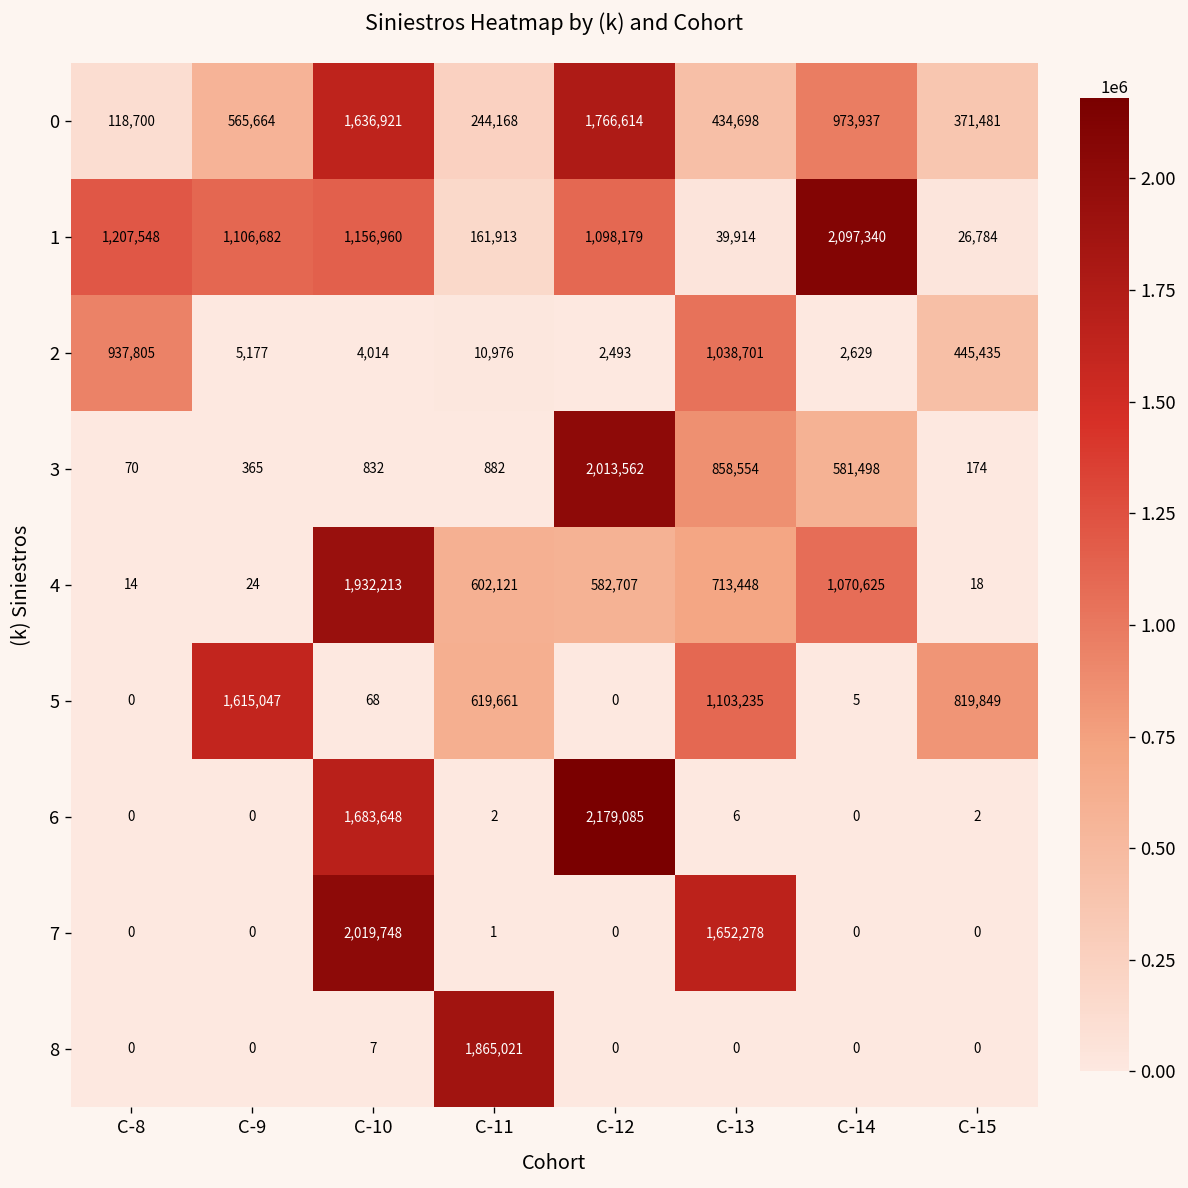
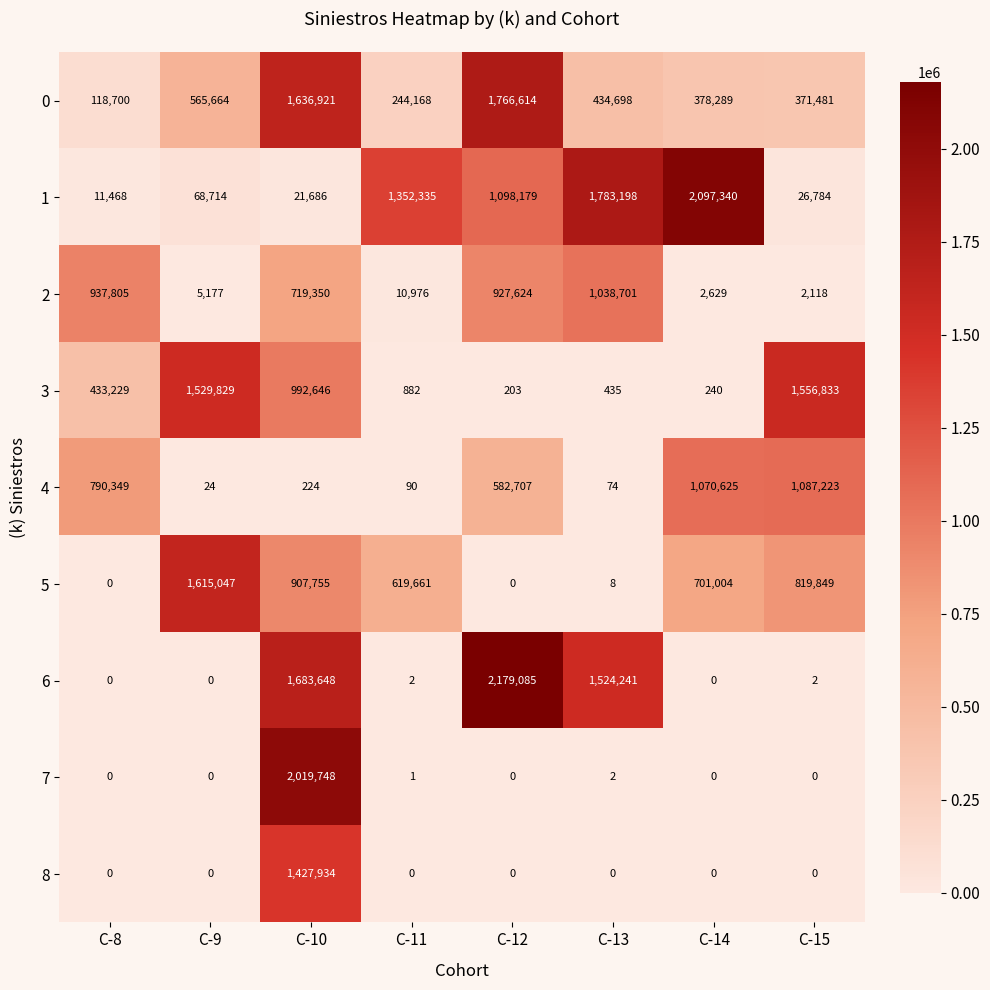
0, C-14: 973,937 -> 378,289
1, C-8: 1,207,548 -> 11,468
1, C-9: 1,106,682 -> 68,714
1, C-10: 1,156,960 -> 21,686
1, C-11: 161,913 -> 1,352,335
1, C-13: 39,914 -> 1,783,198
2, C-10: 4,014 -> 719,350
2, C-12: 2,493 -> 927,624
2, C-15: 445,435 -> 2,118
3, C-8: 70 -> 433,229
3, C-9: 365 -> 1,529,829
3, C-10: 832 -> 992,646
3, C-12: 2,013,562 -> 203
3, C-13: 858,554 -> 435
3, C-14: 581,498 -> 240
3, C-15: 174 -> 1,556,833
4, C-8: 14 -> 790,349
4, C-10: 1,932,213 -> 224
4, C-11: 602,121 -> 90
4, C-13: 713,448 -> 74
4, C-15: 18 -> 1,087,223
5, C-10: 68 -> 907,755
5, C-13: 1,103,235 -> 8
5, C-14: 5 -> 701,004
6, C-13: 6 -> 1,524,241
7, C-13: 1,652,278 -> 2
8, C-10: 7 -> 1,427,934
8, C-11: 1,865,021 -> 0
